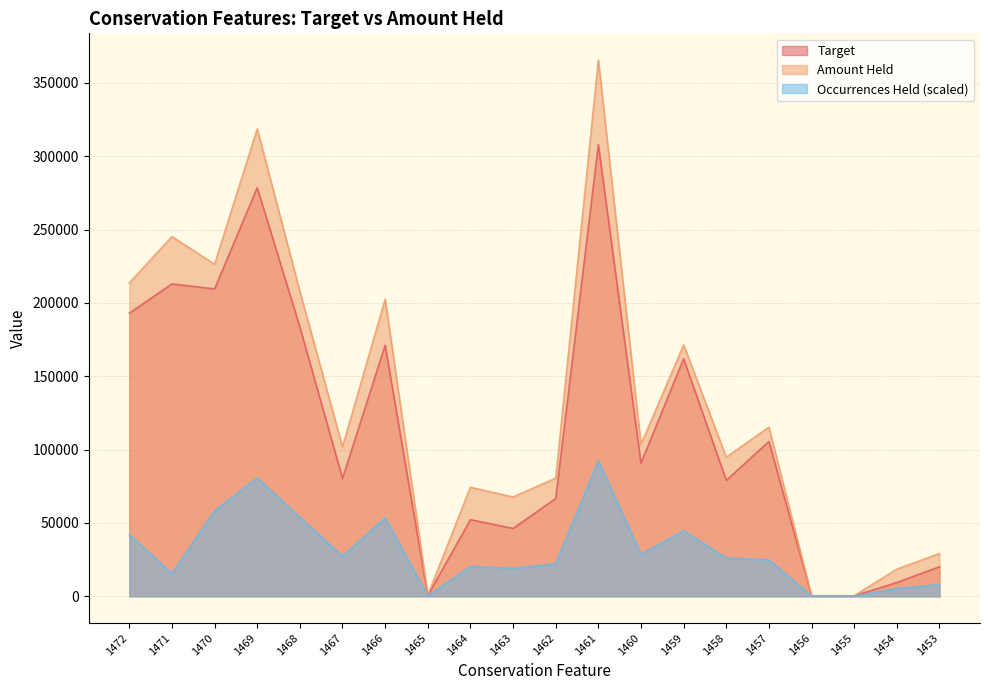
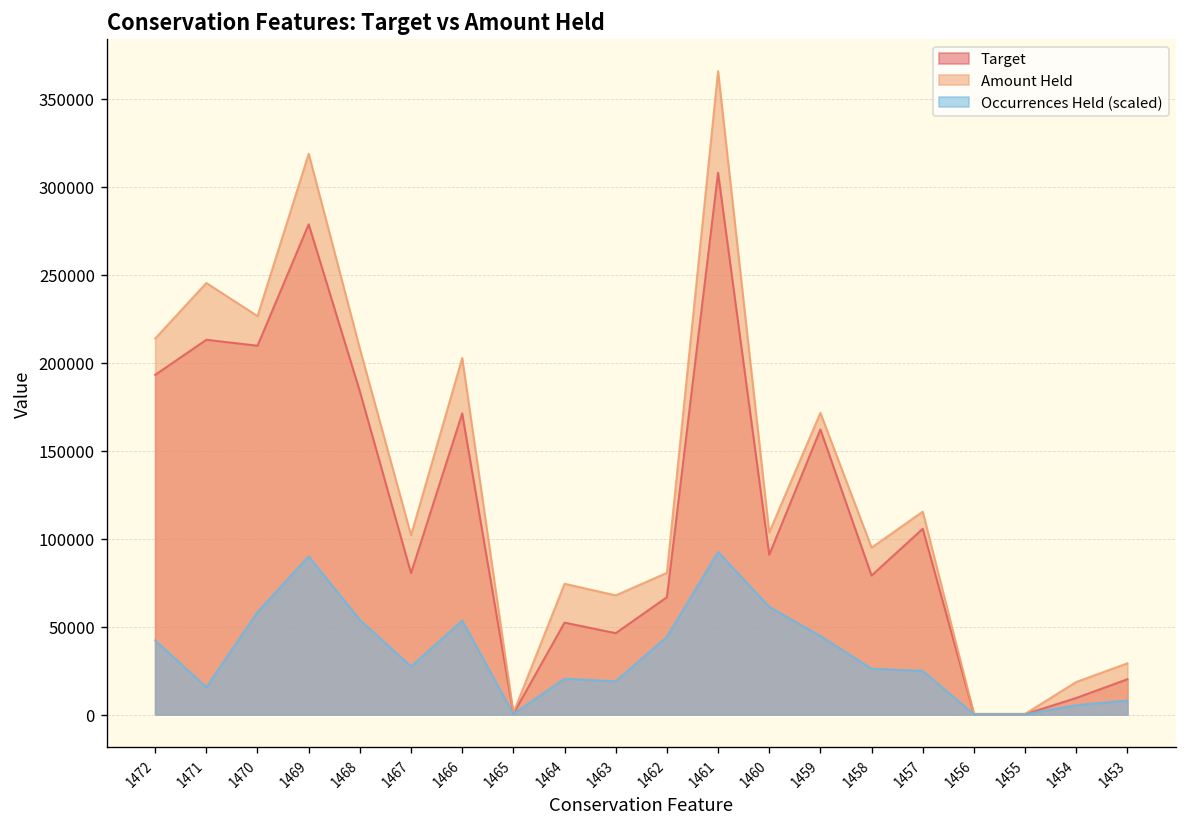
Occurrences Held (scaled), 1469: 81000 -> 90000
Occurrences Held (scaled), 1462: 22000 -> 44000
Occurrences Held (scaled), 1460: 29000 -> 61000
